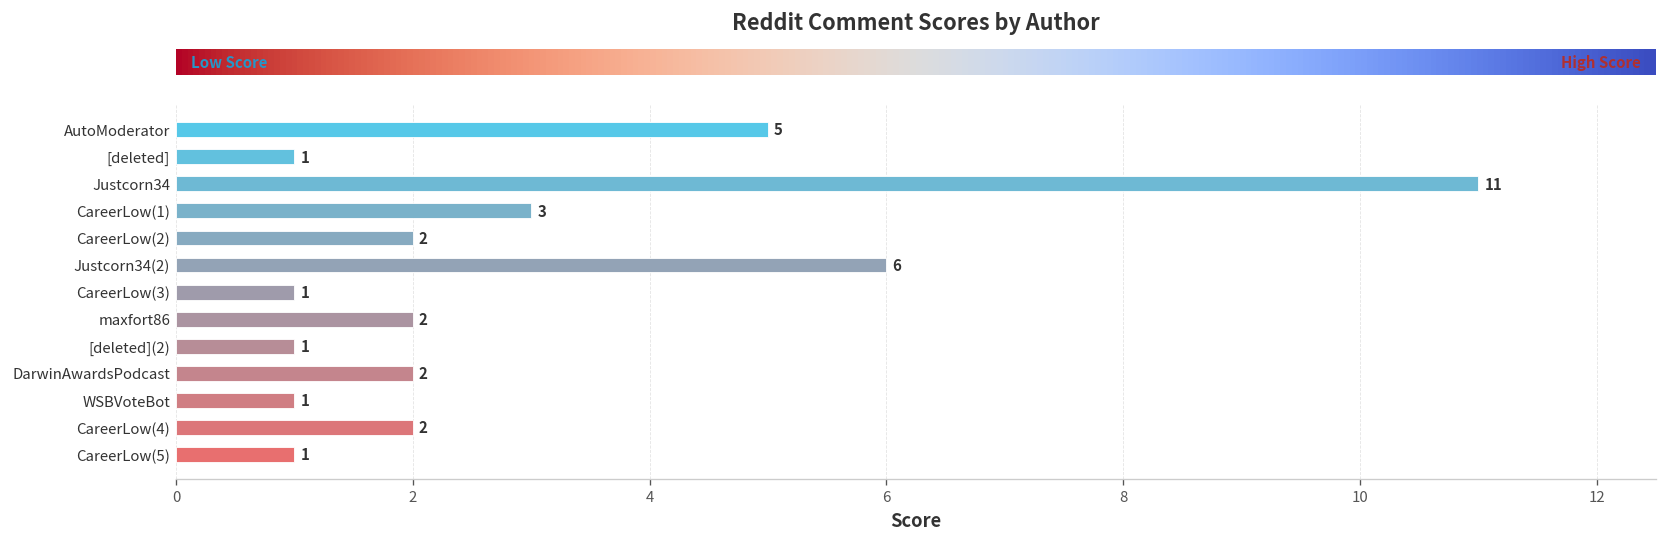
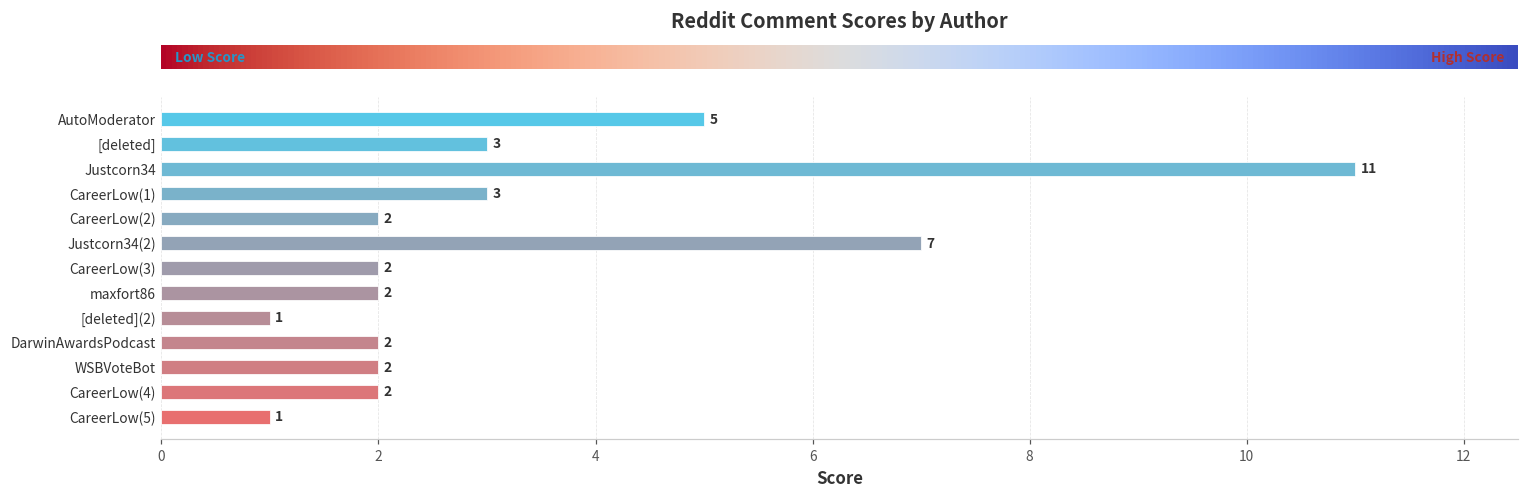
[deleted]: 1 -> 3
Justcorn34(2): 6 -> 7
CareerLow(3): 1 -> 2
WSBVoteBot: 1 -> 2
